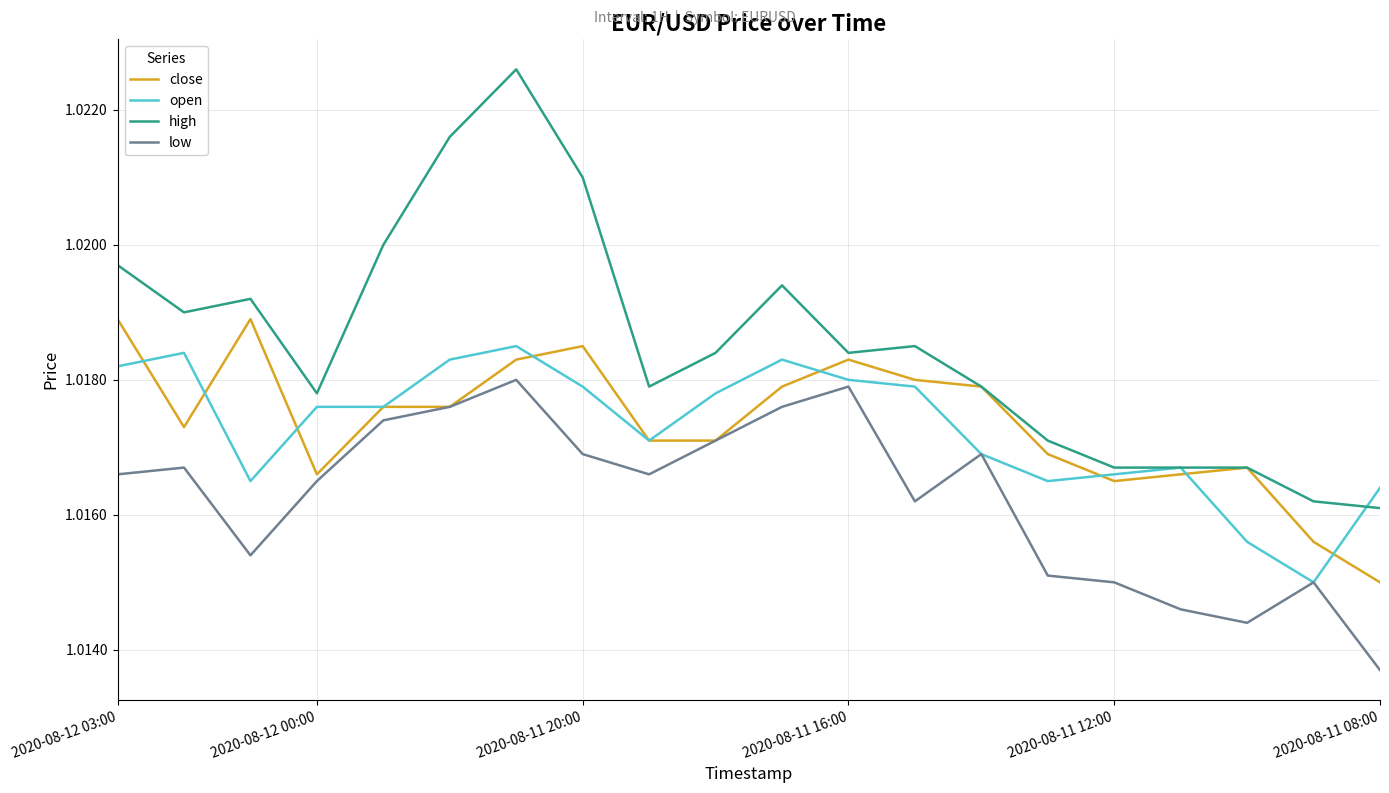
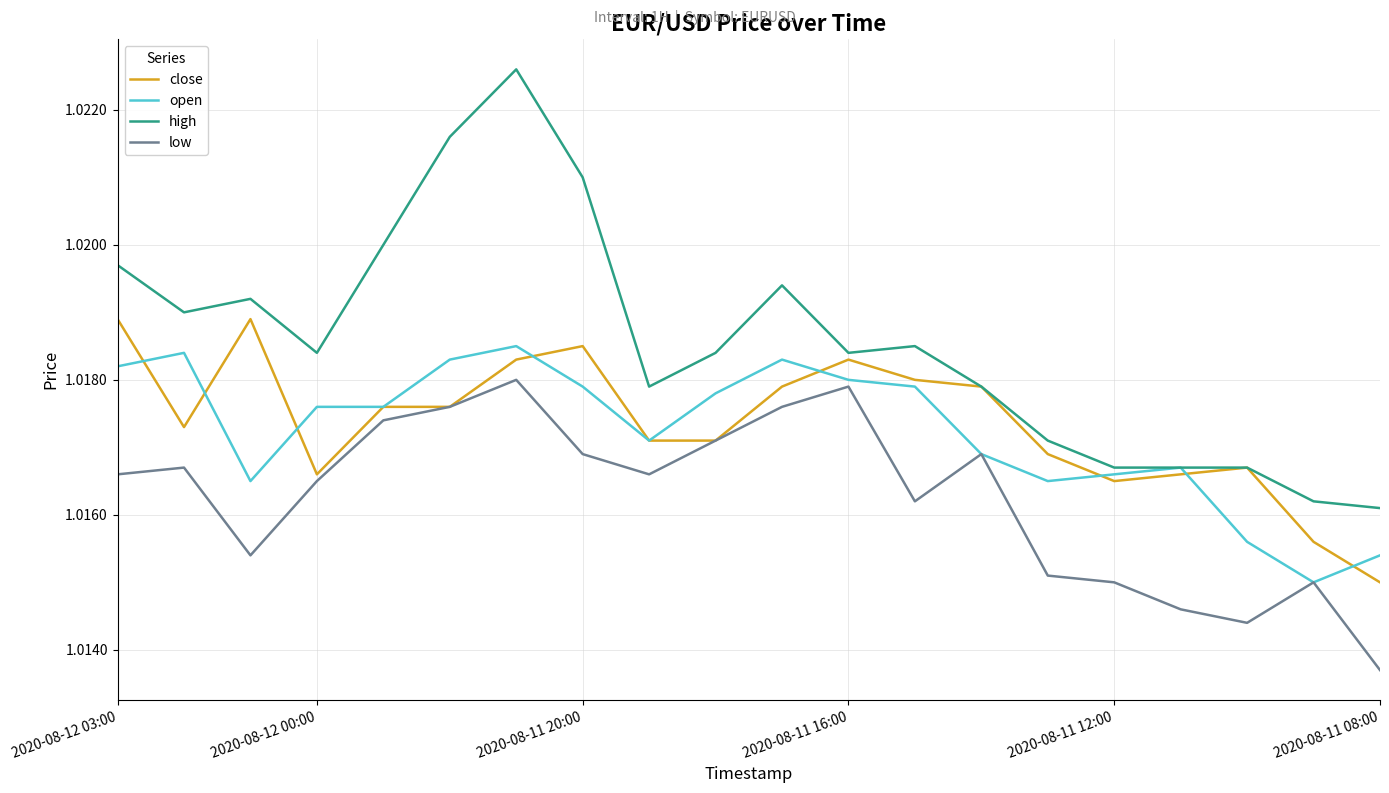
high, 2020-08-12 00:00: 1.0178 -> 1.0184
open, 2020-08-11 08:00: 1.0164 -> 1.0154
